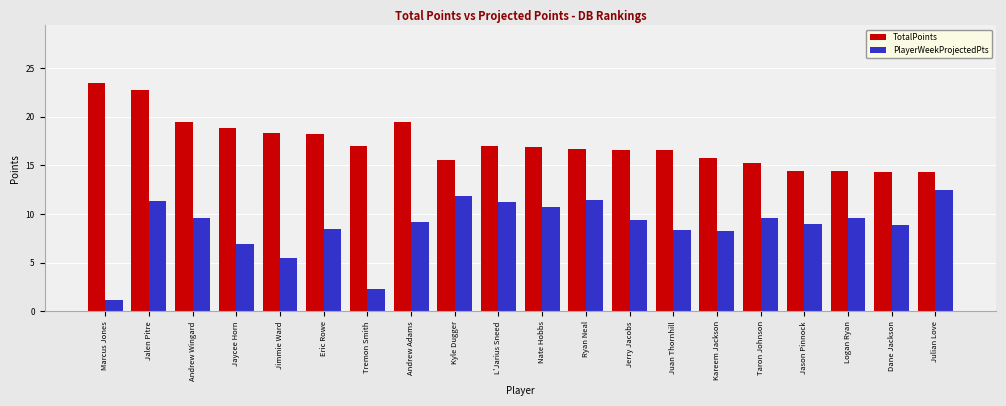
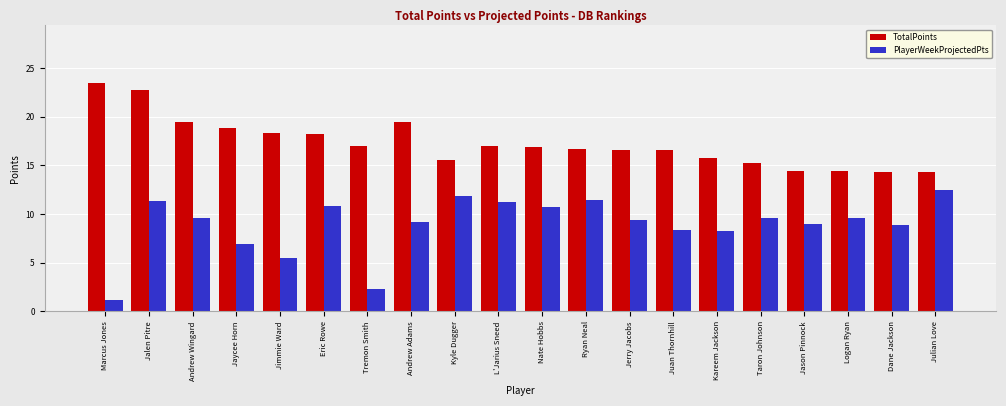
PlayerWeekProjectedPts, Eric Rowe: 8 -> 11
